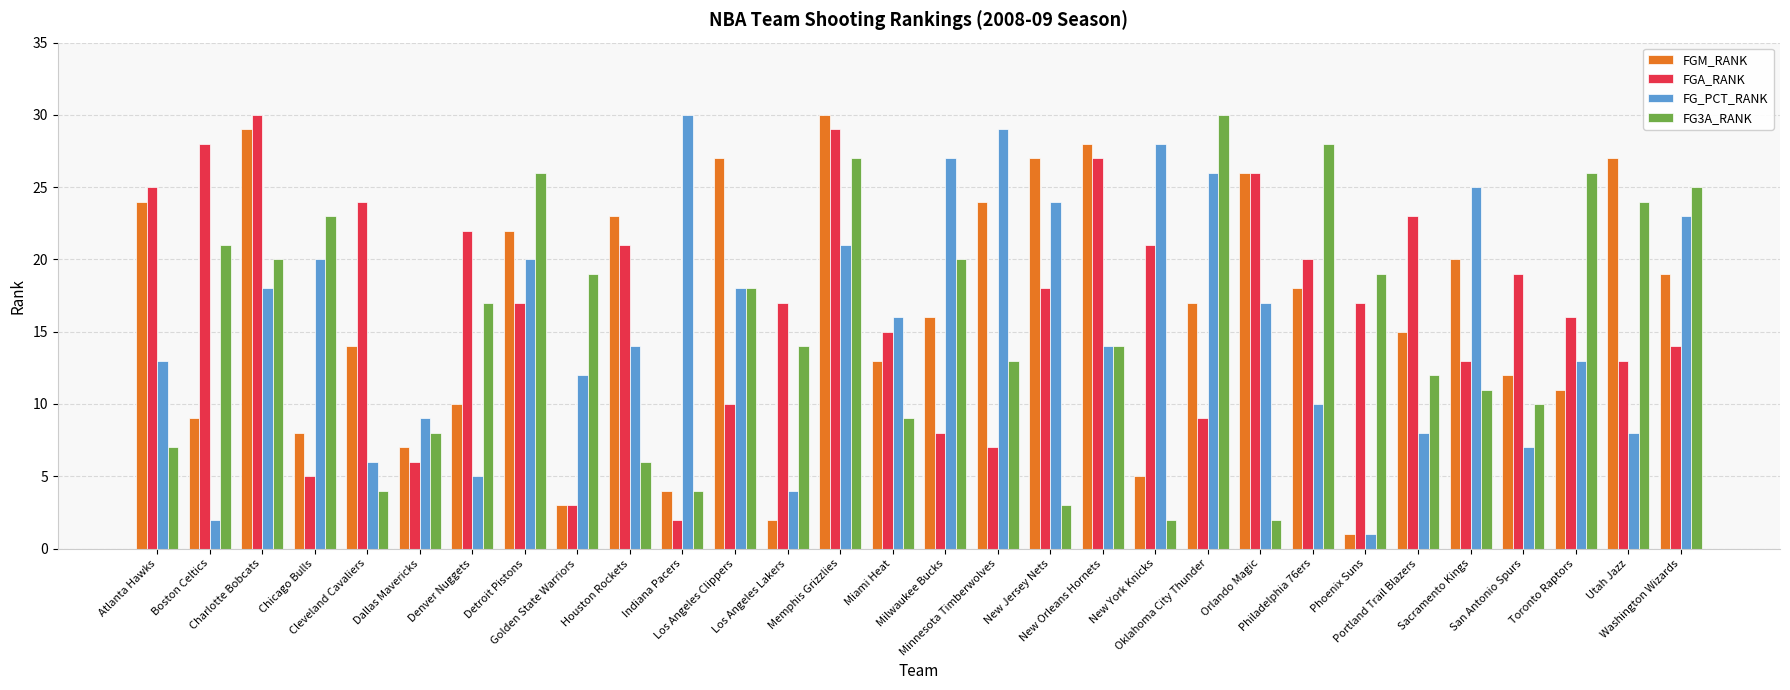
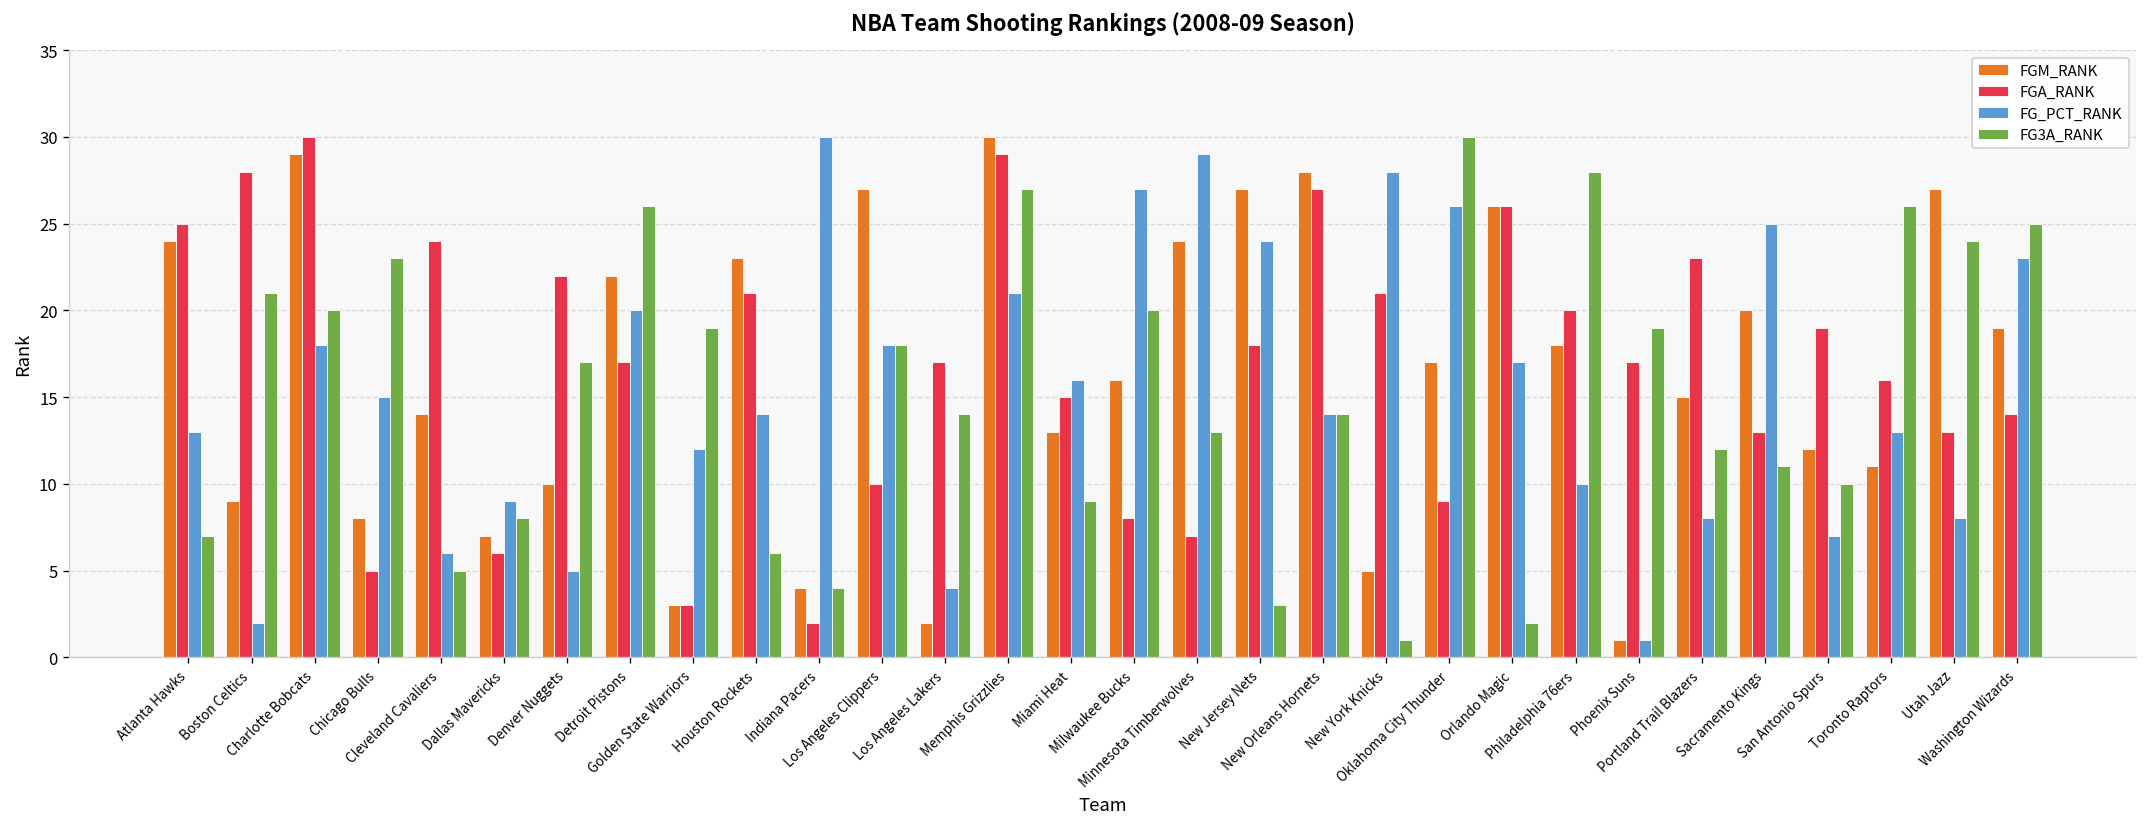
FG_PCT_RANK, Chicago Bulls: 20 -> 15
FG3A_RANK, Cleveland Cavaliers: 4 -> 5
FG3A_RANK, New York Knicks: 2 -> 1
